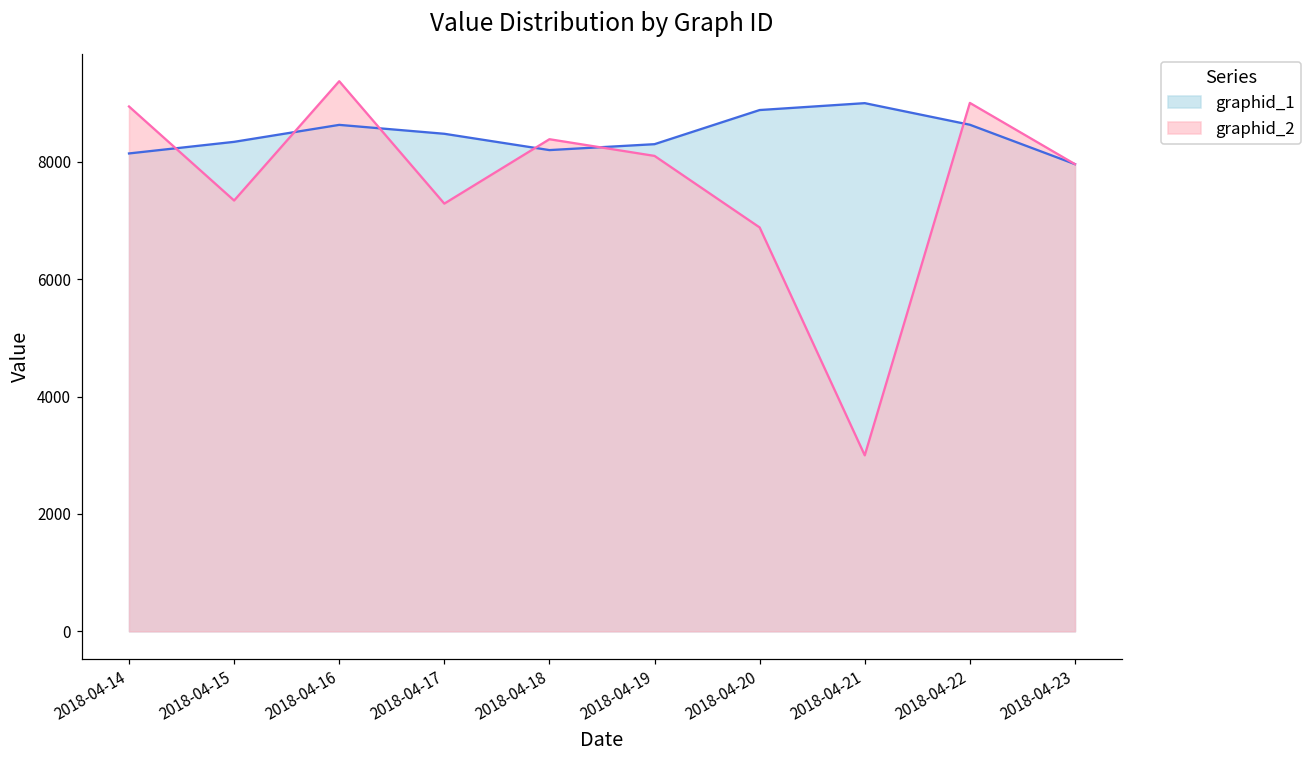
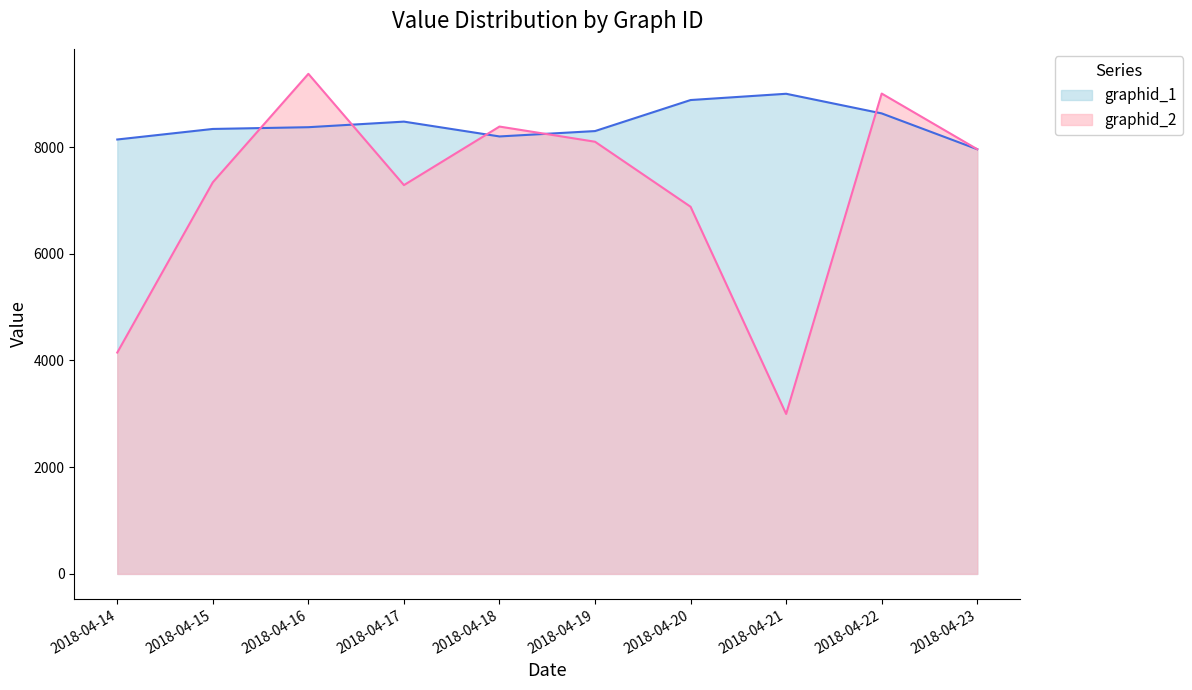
graphid_2, 2018-04-14: 8900 -> 4100
graphid_1, 2018-04-16: 8600 -> 8400
